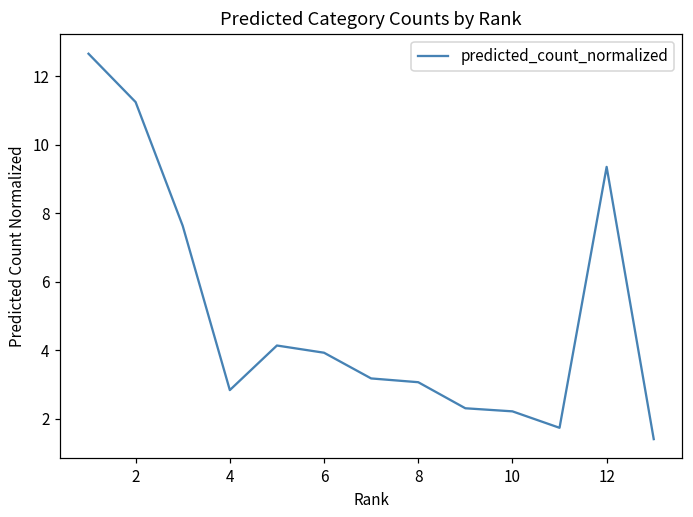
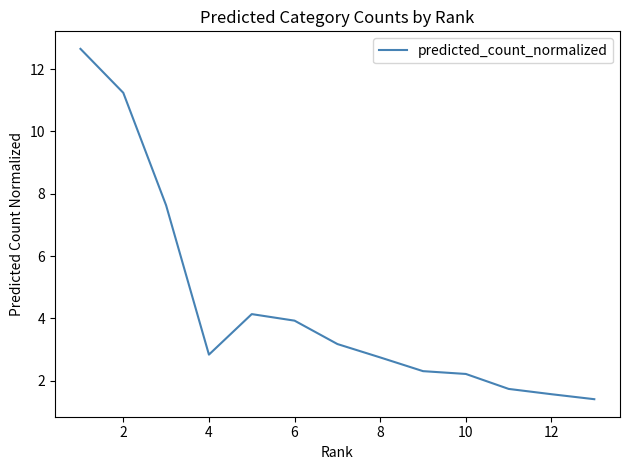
8: 3.1 -> 2.8
12: 9.4 -> 1.6
